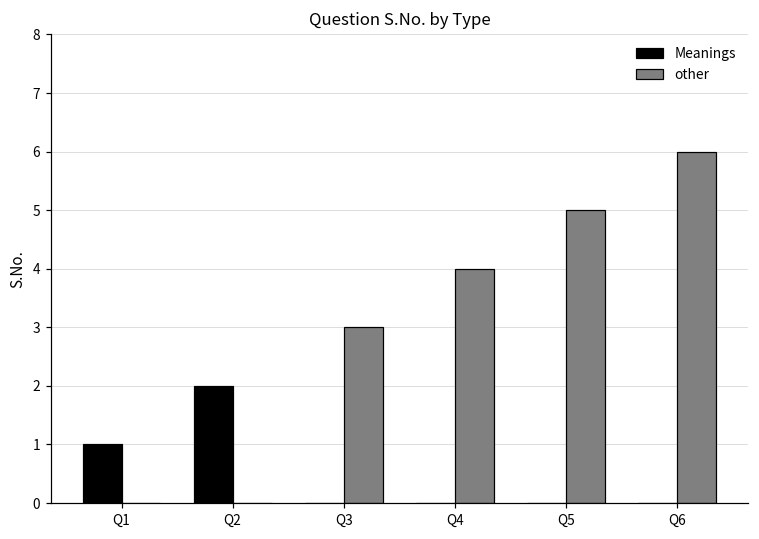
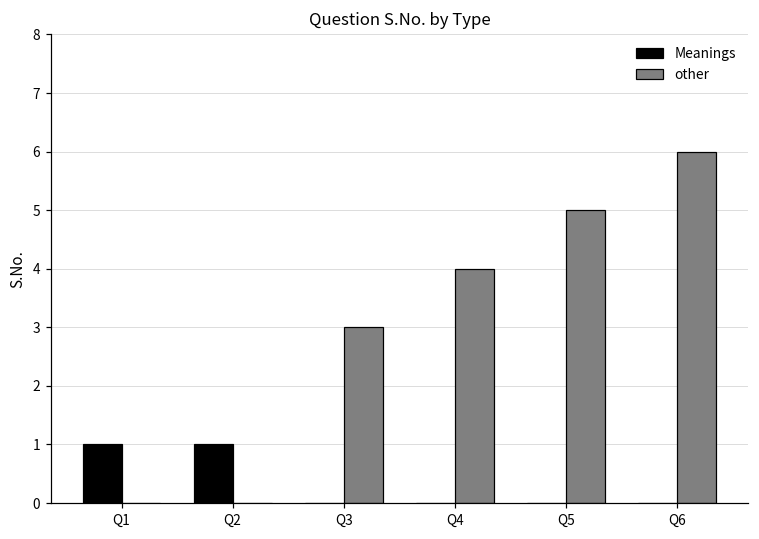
Meanings, Q2: 2 -> 1
